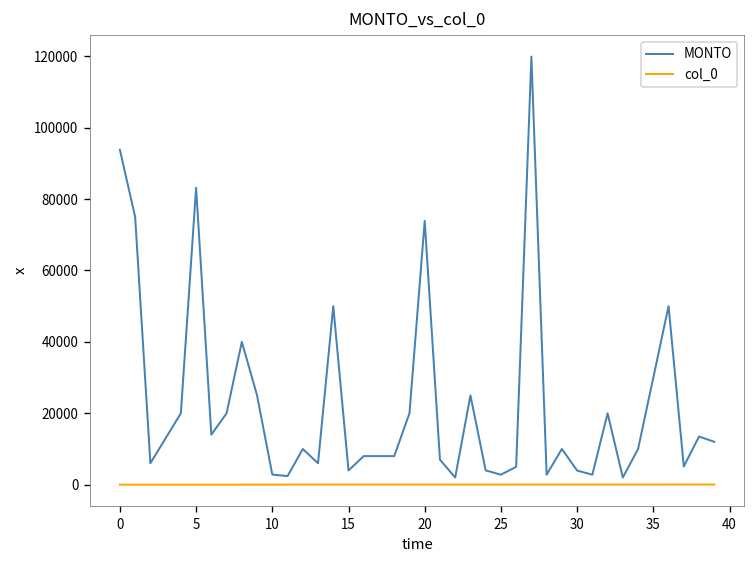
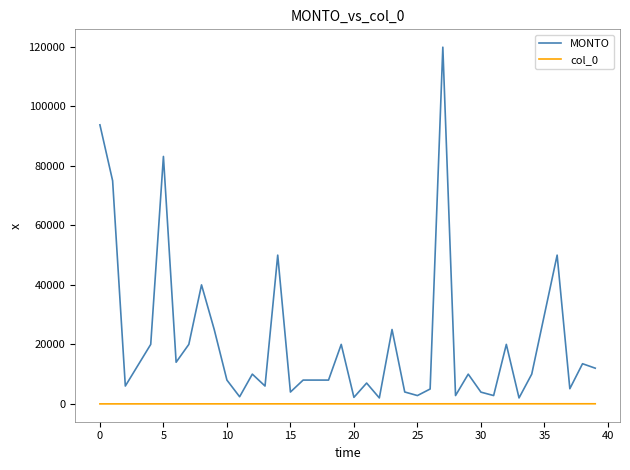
MONTO, 10: 3000 -> 8000
MONTO, 20: 74000 -> 2000
